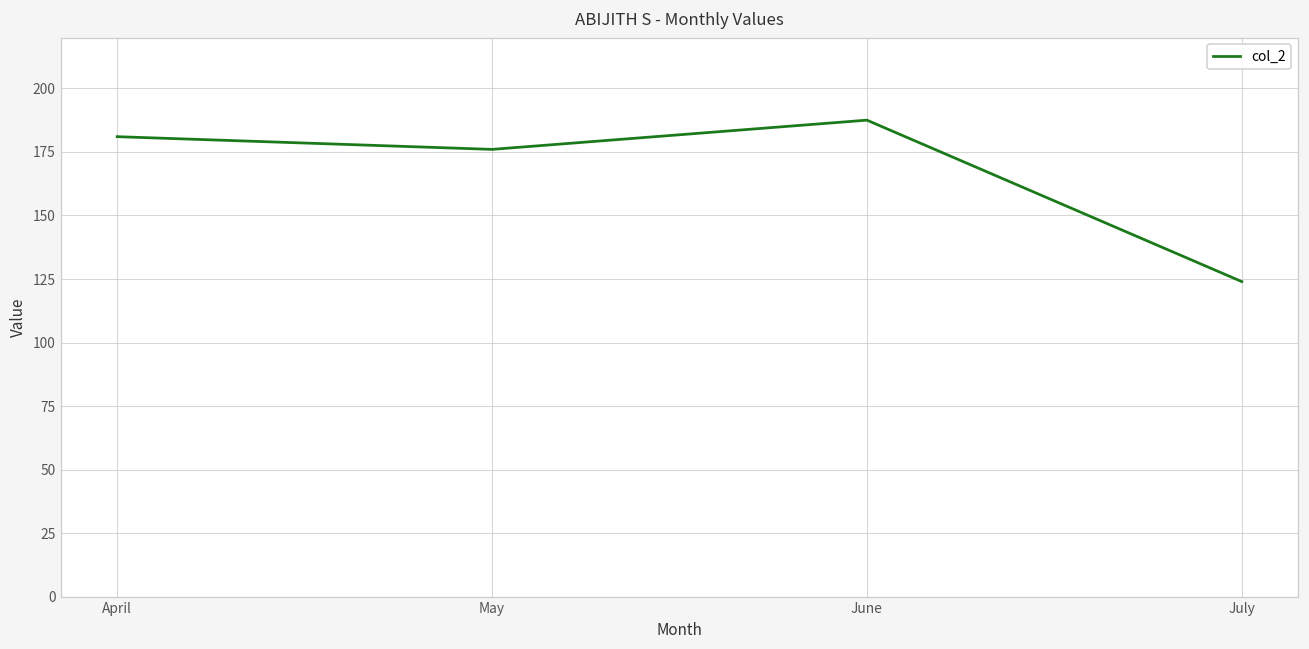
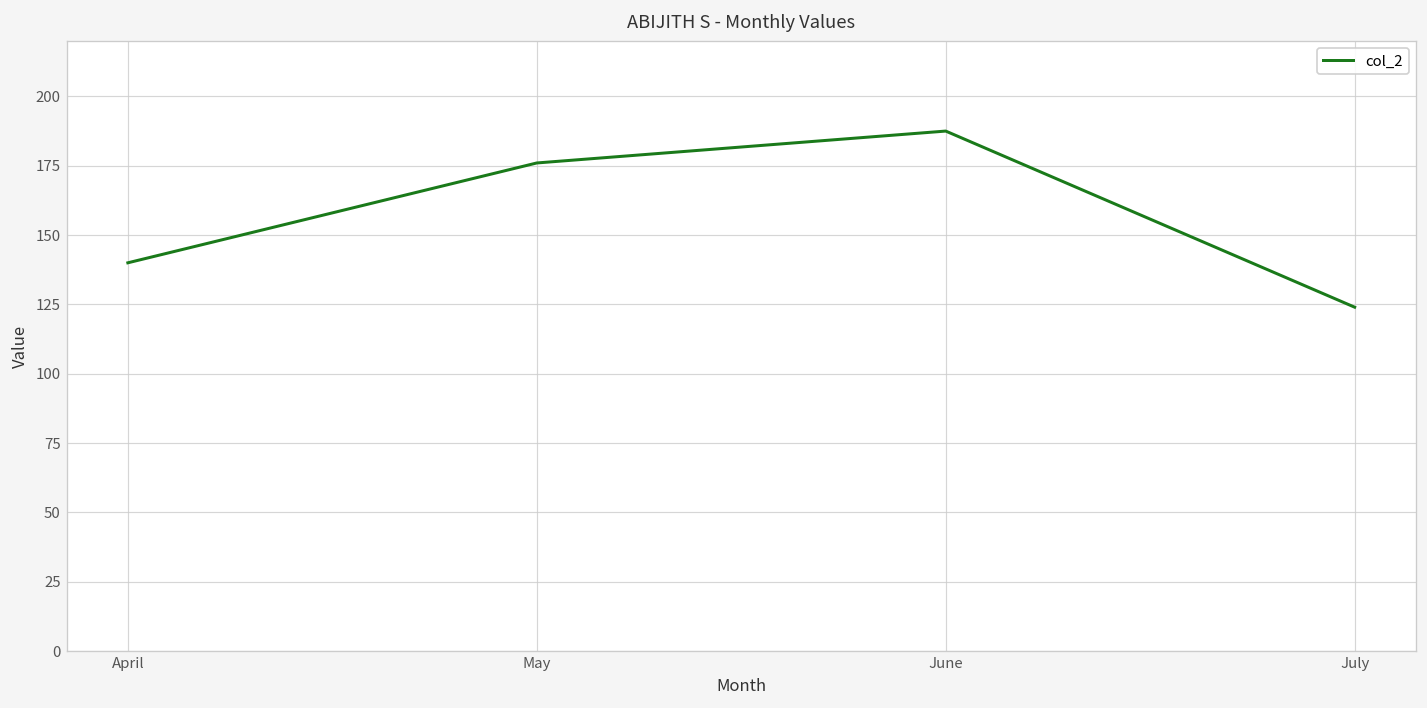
April: 181 -> 140
